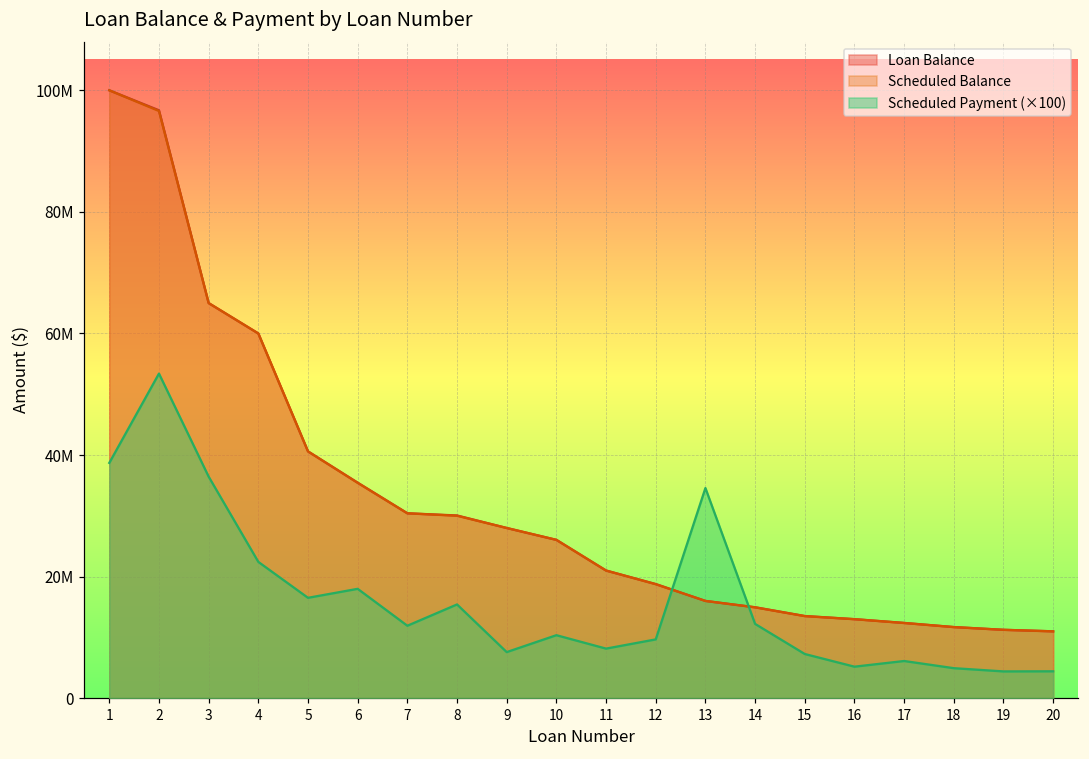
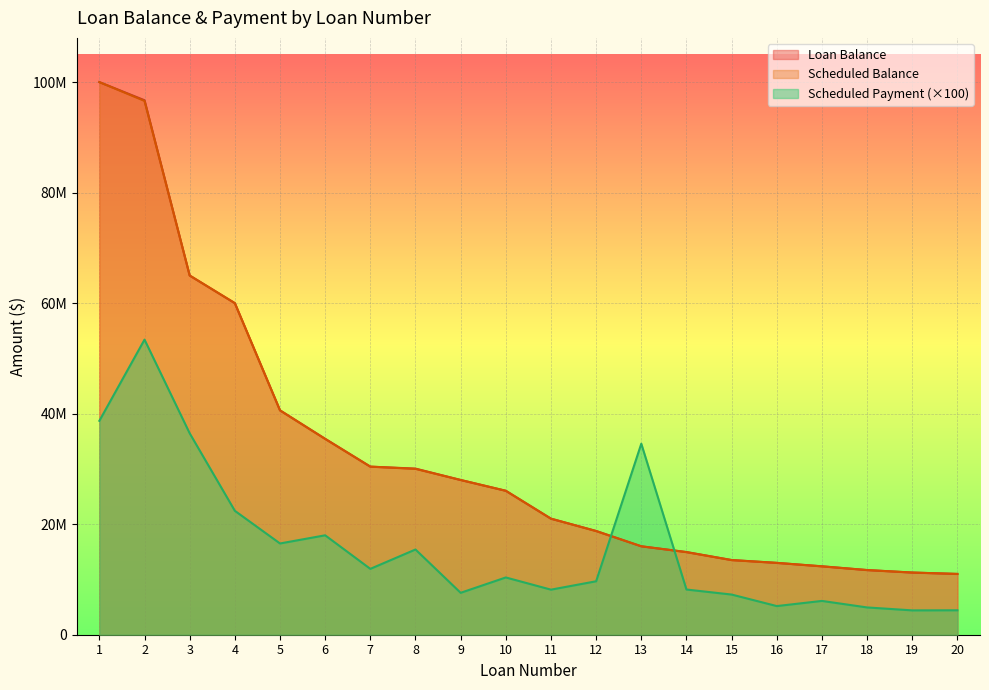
Scheduled Payment (×100), 14: 12000000 -> 8000000
